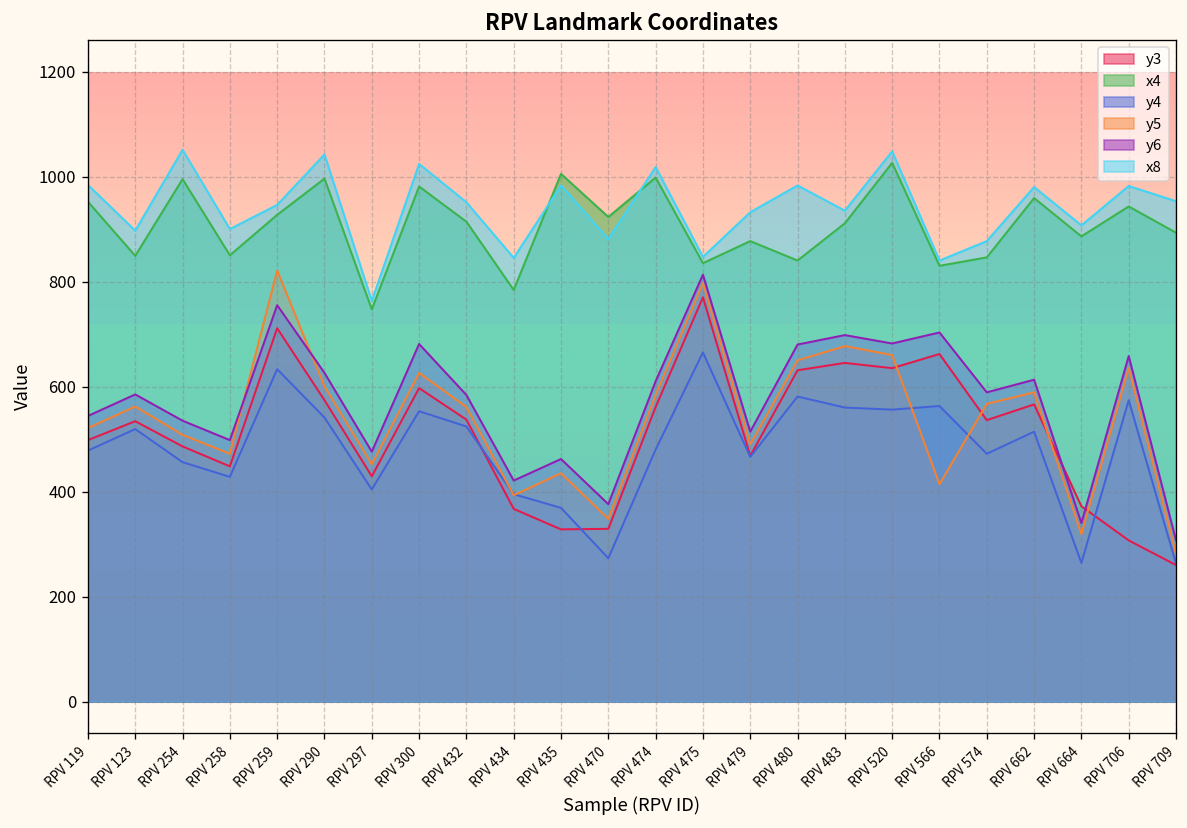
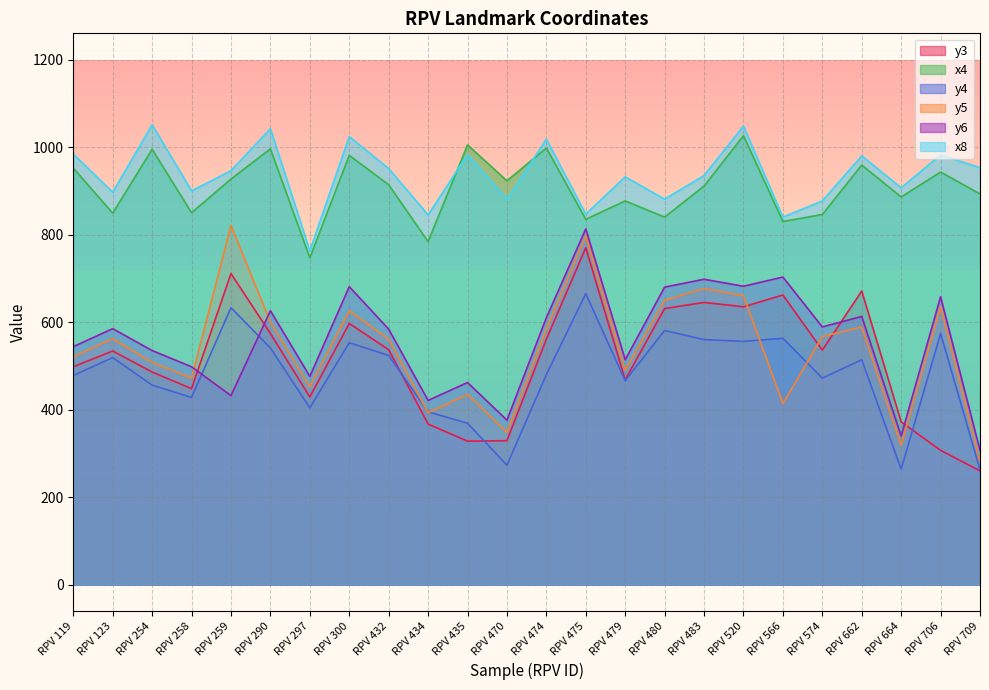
y6, RPV 259: 760 -> 430
x8, RPV 480: 980 -> 880
y3, RPV 662: 570 -> 670
